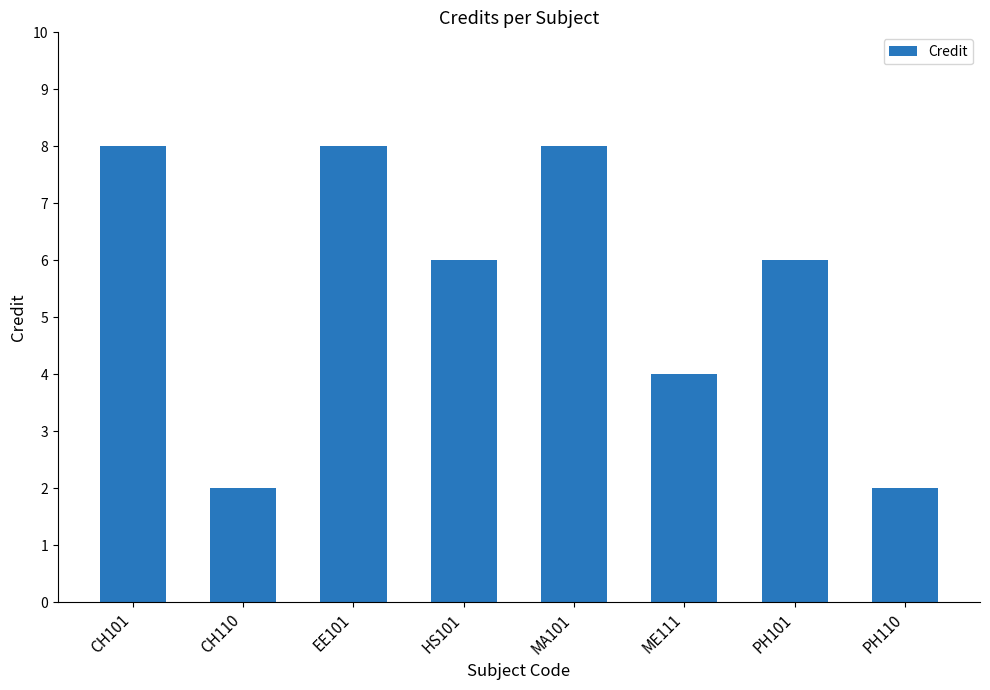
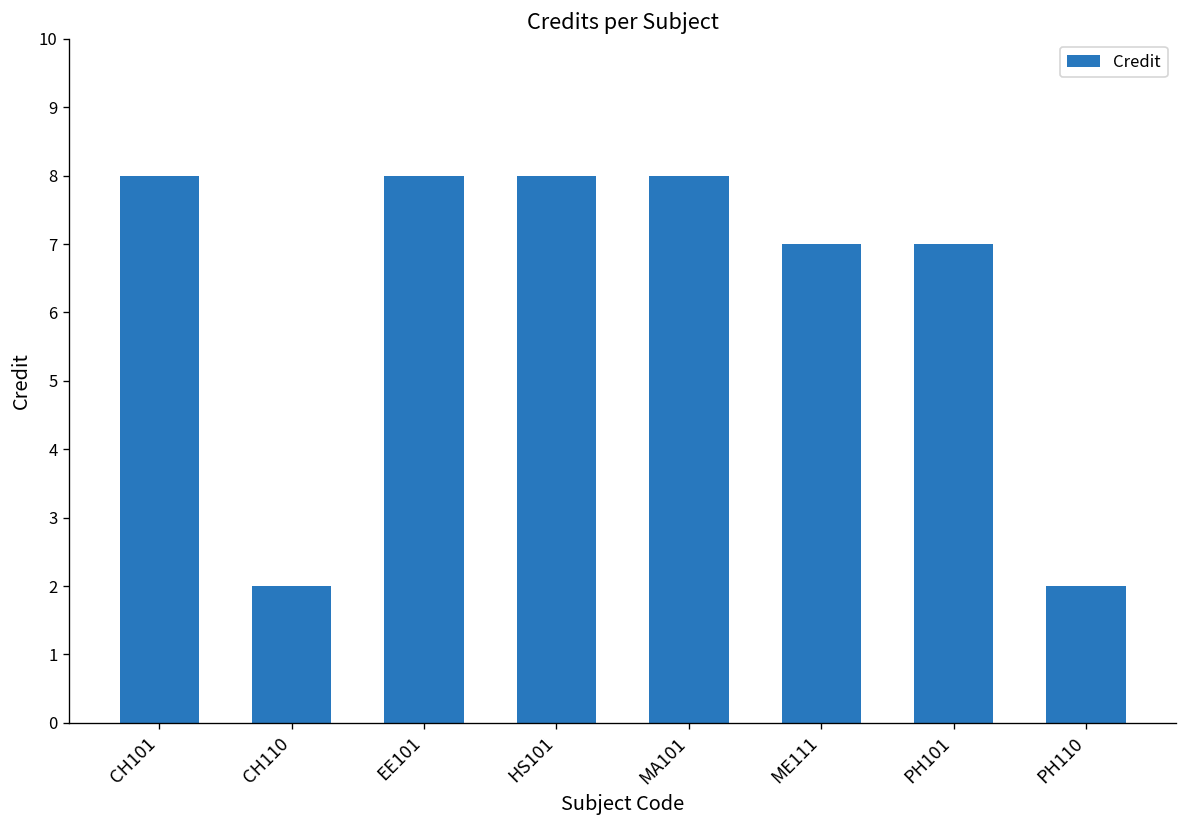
HS101: 6 -> 8
ME111: 4 -> 7
PH101: 6 -> 7
